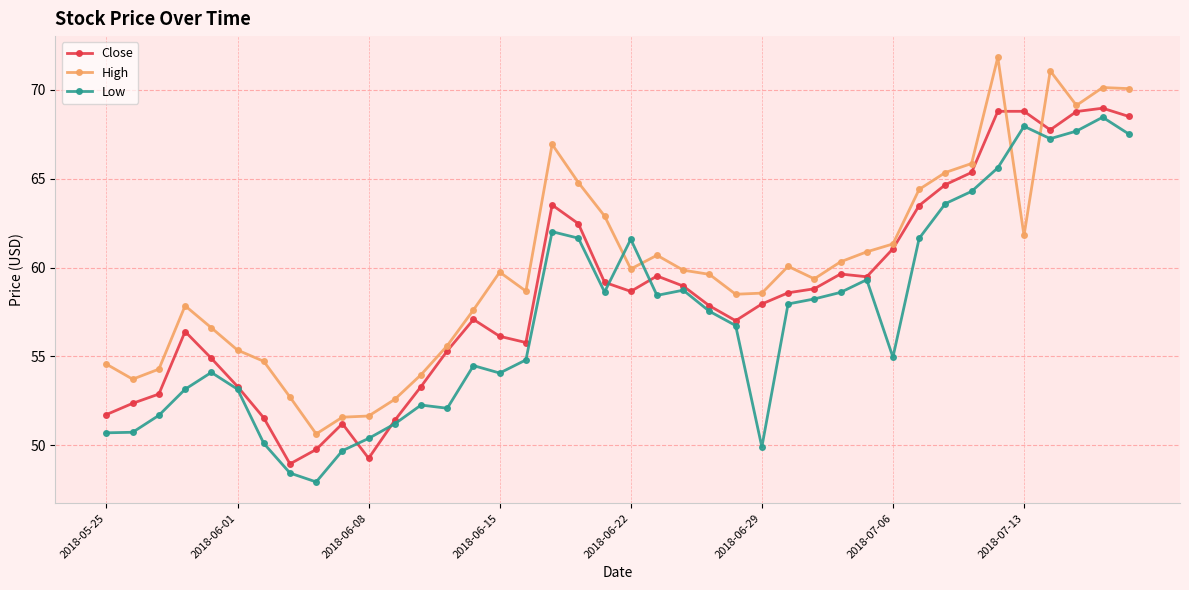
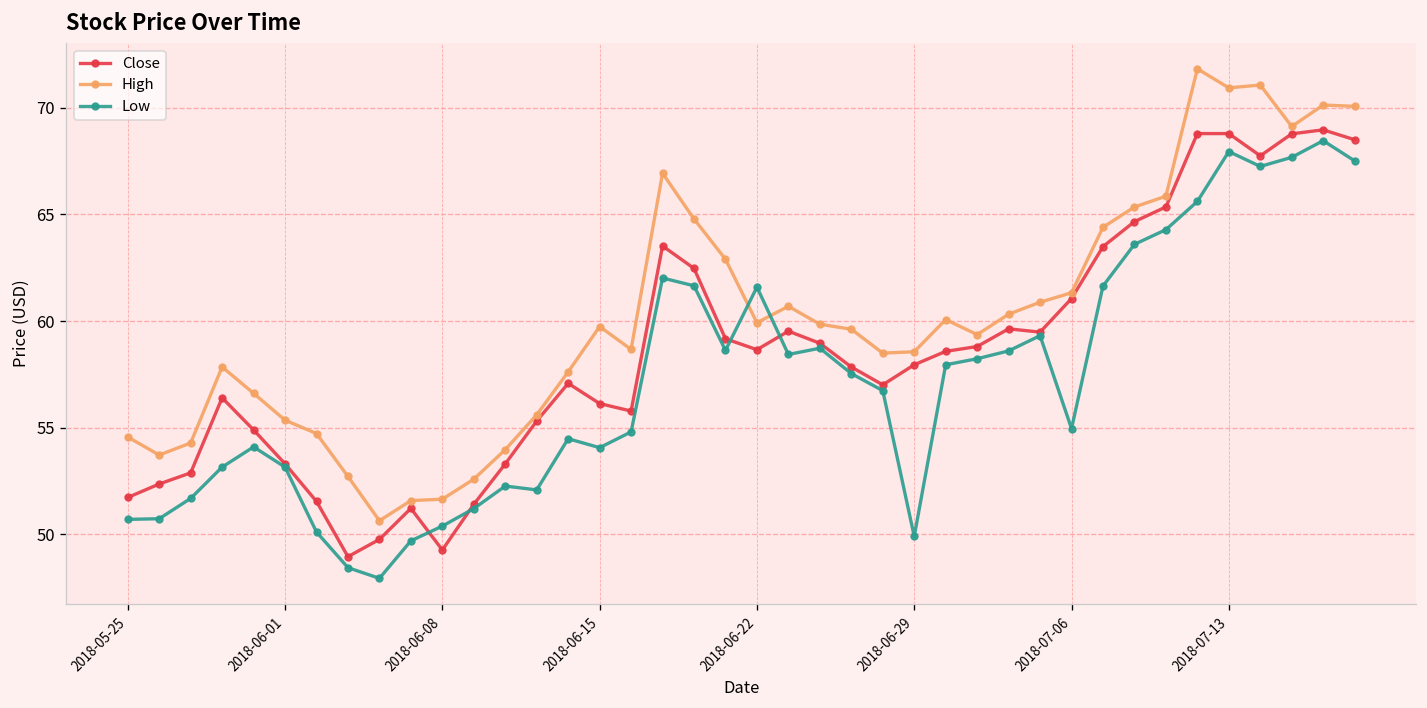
High, 2018-07-13: 61.8 -> 70.9
